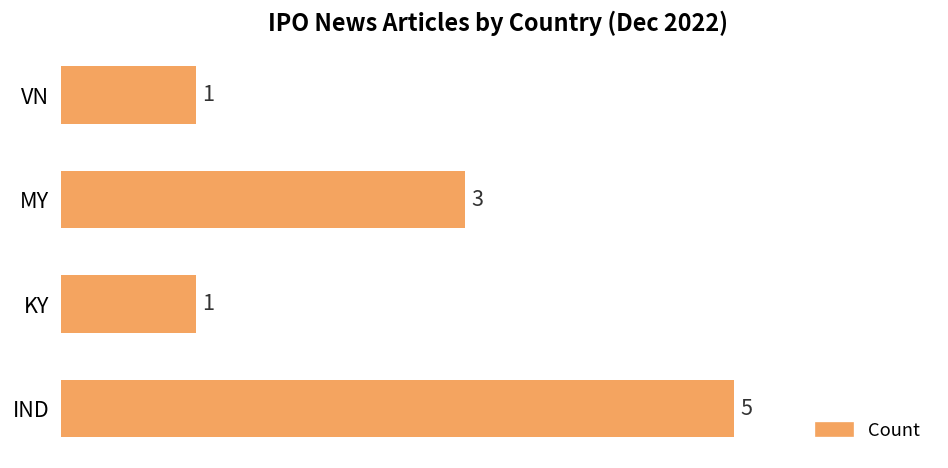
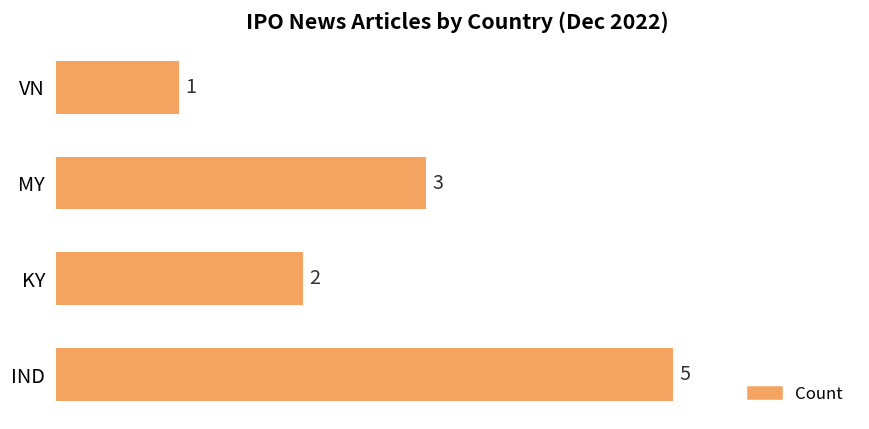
KY: 1 -> 2
